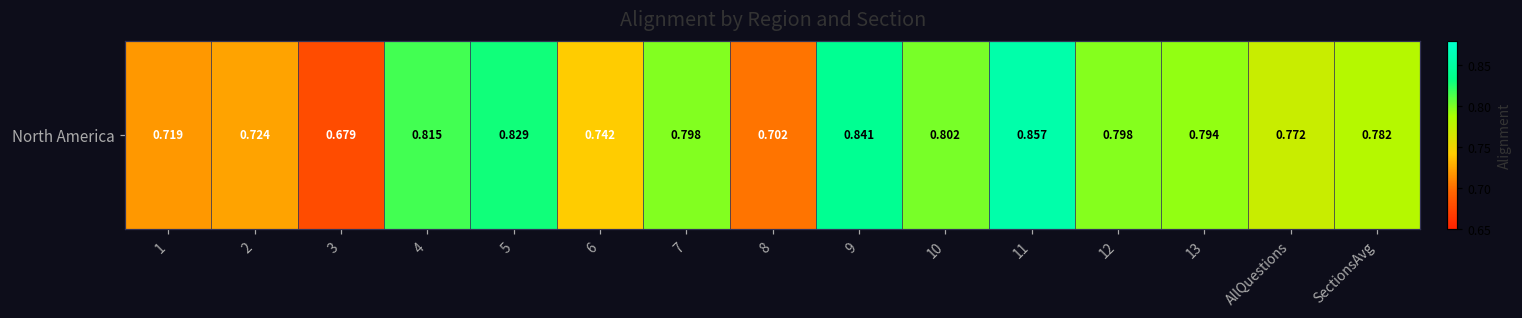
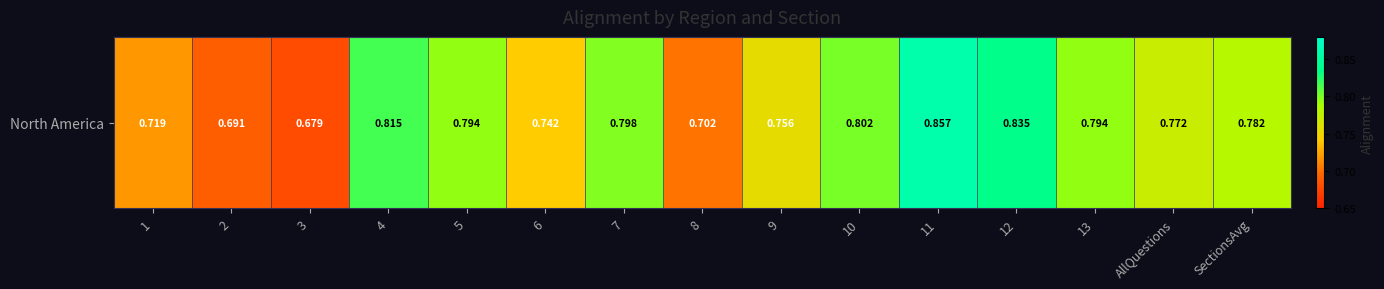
North America, 2: 0.724 -> 0.691
North America, 5: 0.829 -> 0.794
North America, 9: 0.841 -> 0.756
North America, 12: 0.798 -> 0.835
